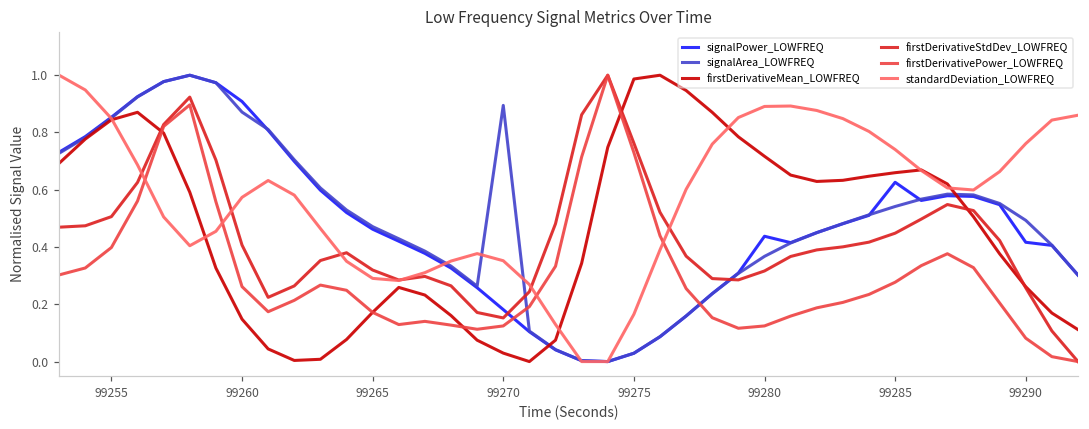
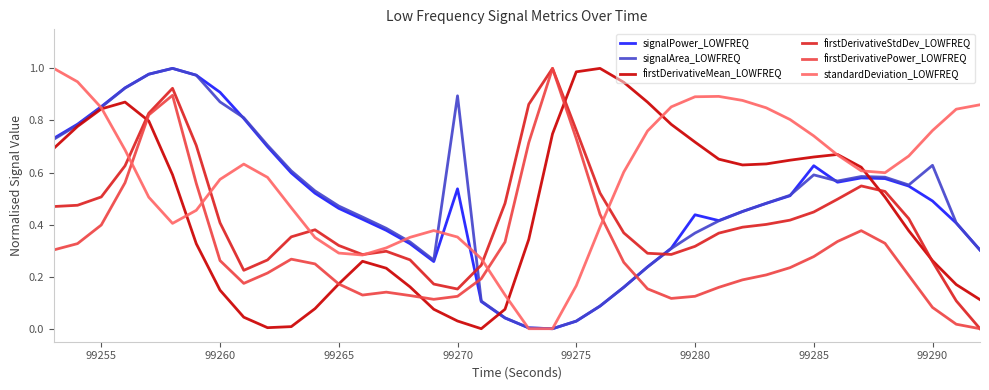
signalPower_LOWFREQ, 99270: 0.18 -> 0.54
signalArea_LOWFREQ, 99285: 0.54 -> 0.59
signalPower_LOWFREQ, 99290: 0.42 -> 0.49
signalArea_LOWFREQ, 99290: 0.49 -> 0.63
